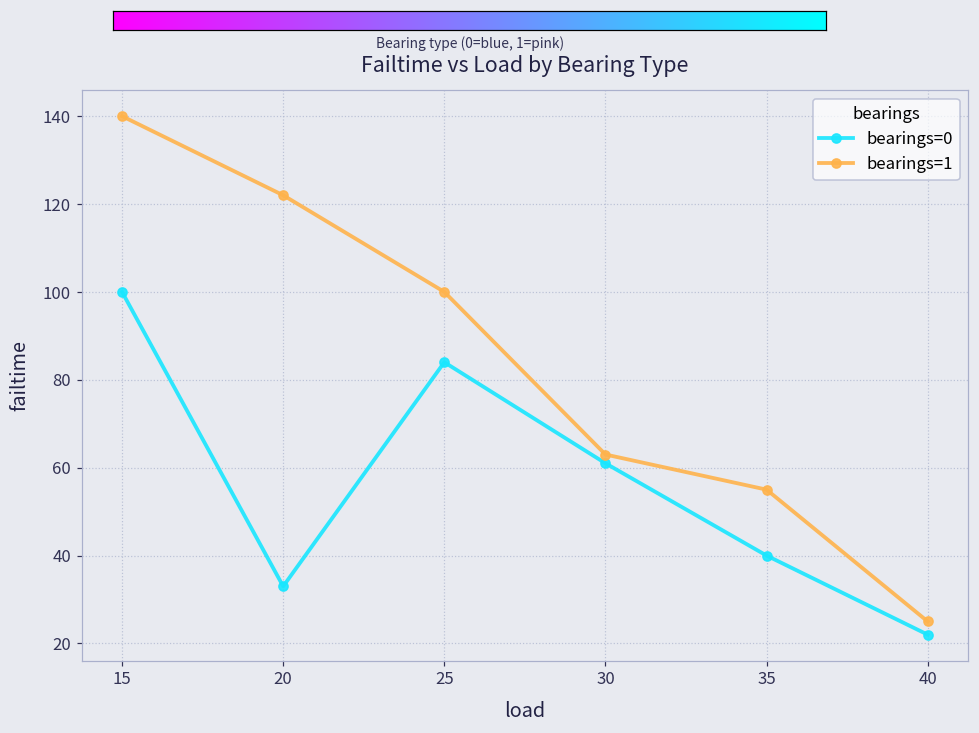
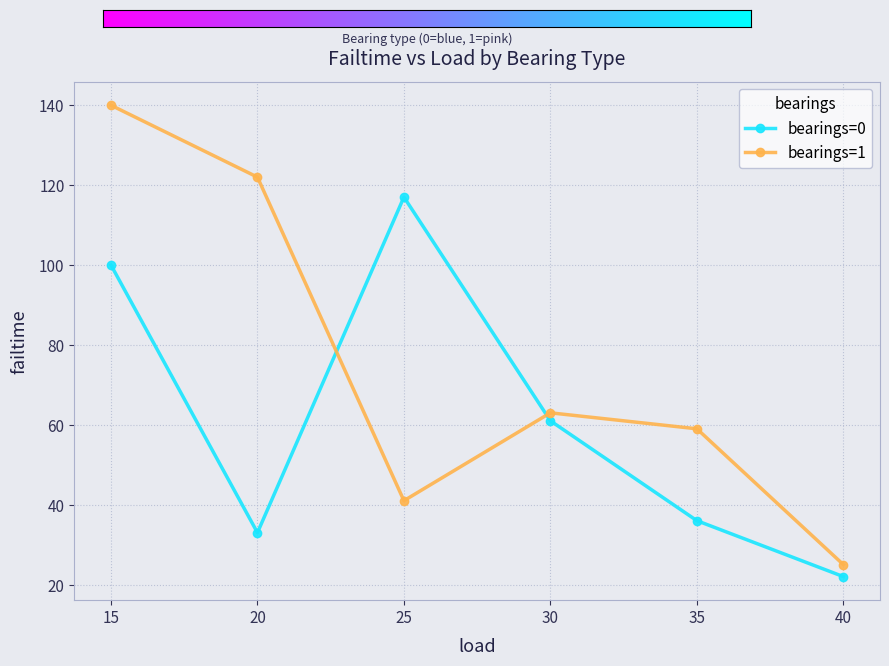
bearings=0, 25: 84 -> 117
bearings=1, 25: 100 -> 41
bearings=0, 35: 40 -> 36
bearings=1, 35: 55 -> 59
